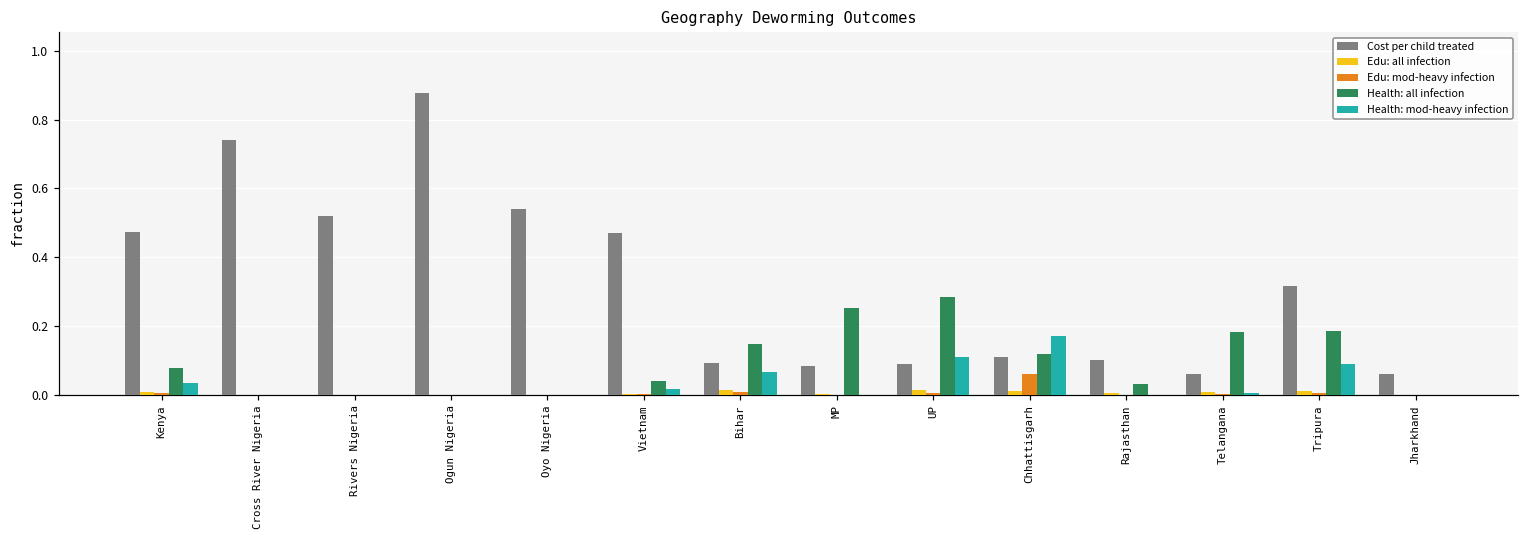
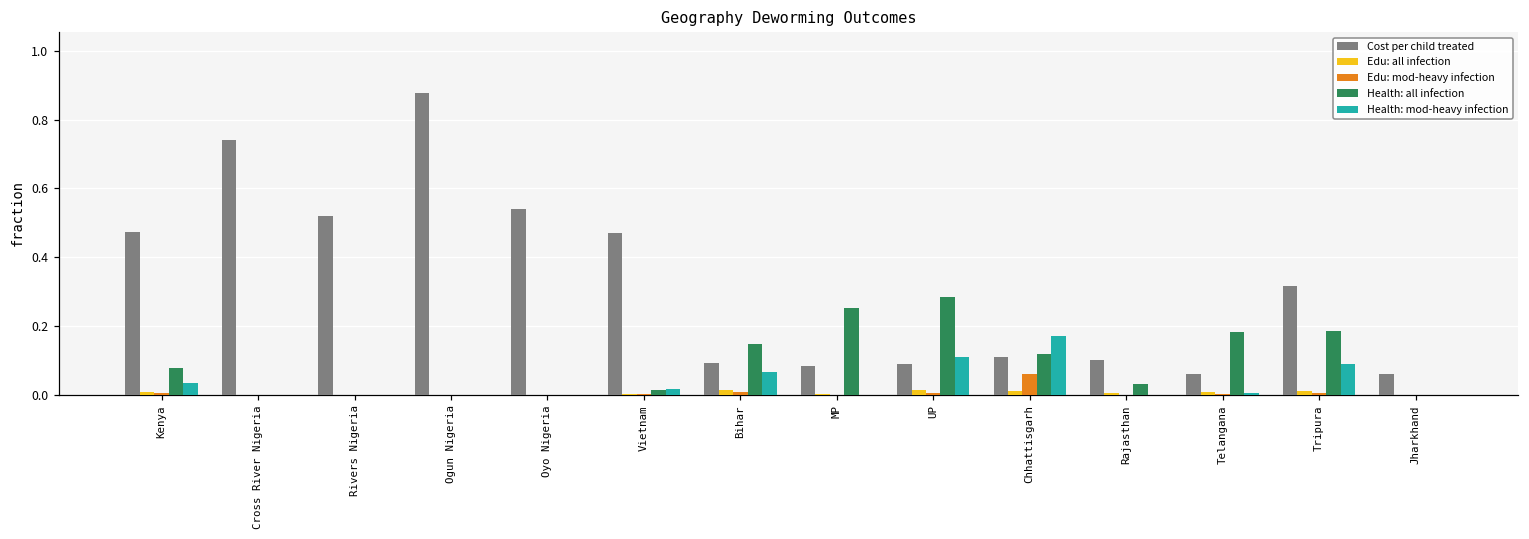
Health: all infection, Vietnam: 0.04 -> 0.01
